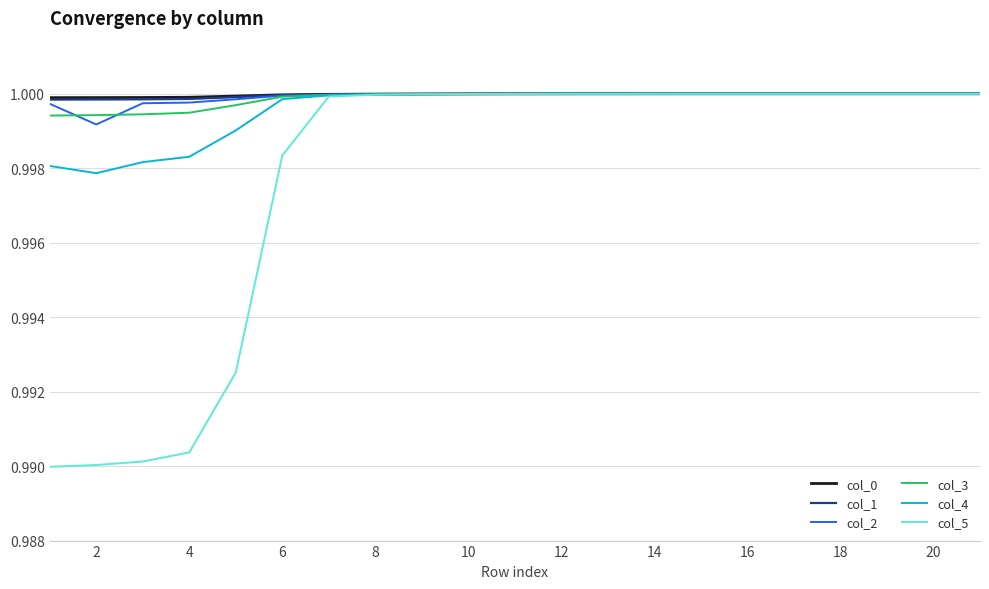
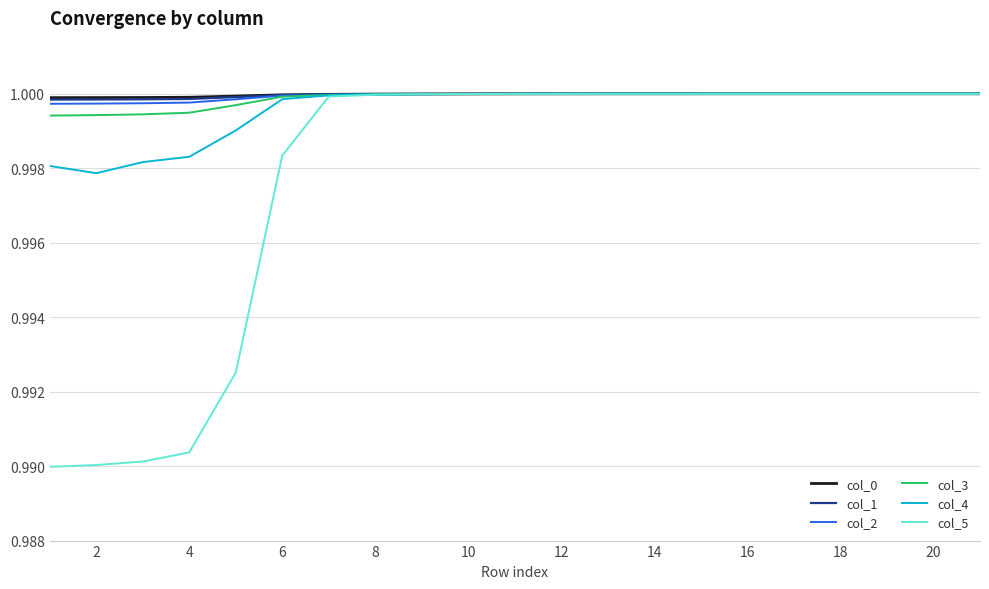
col_2, 2: 0.9992 -> 0.9997
